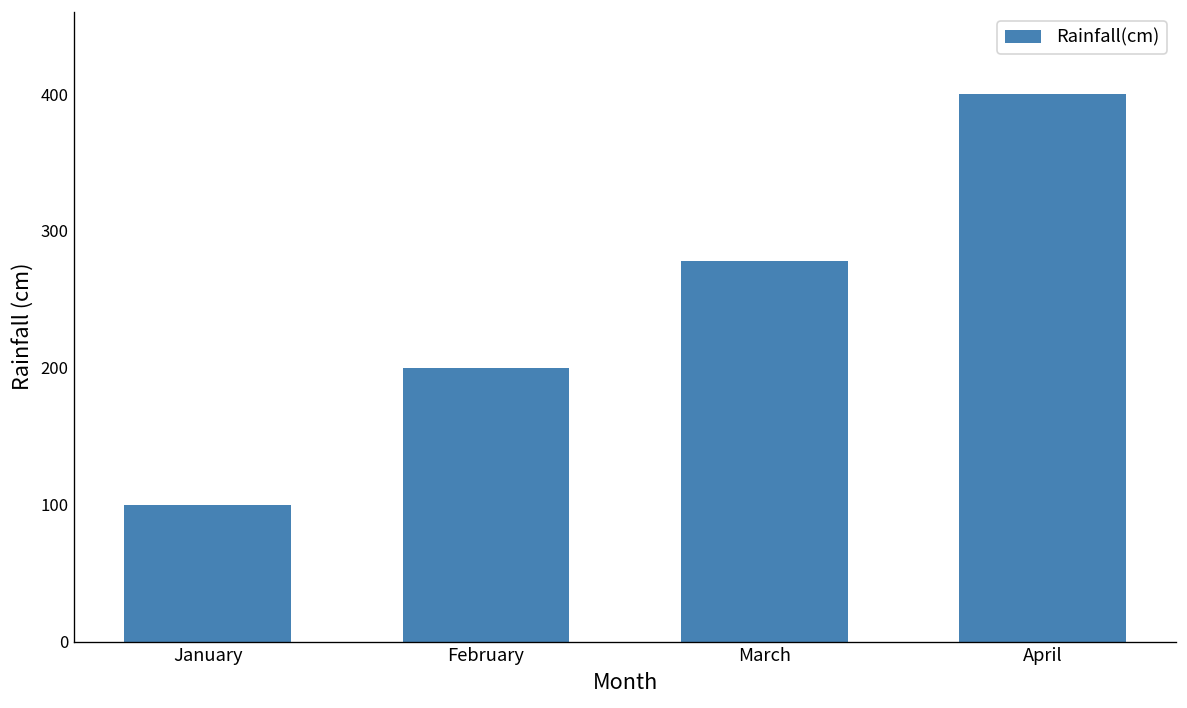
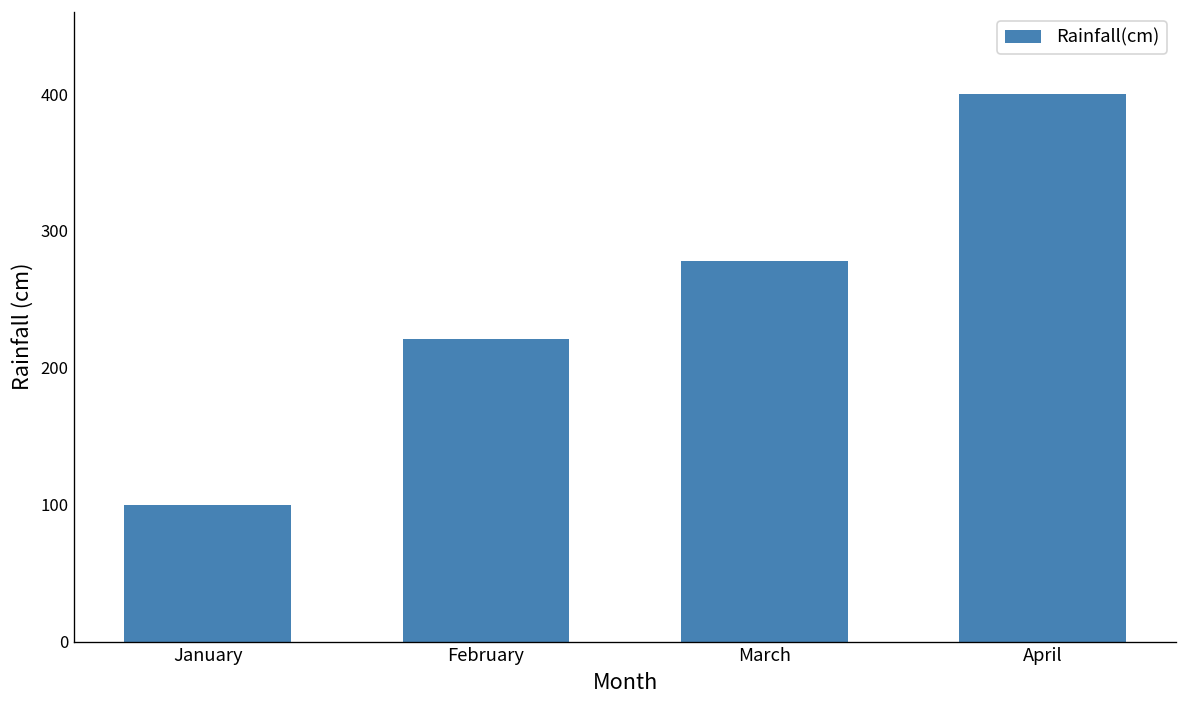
February: 200 -> 221
